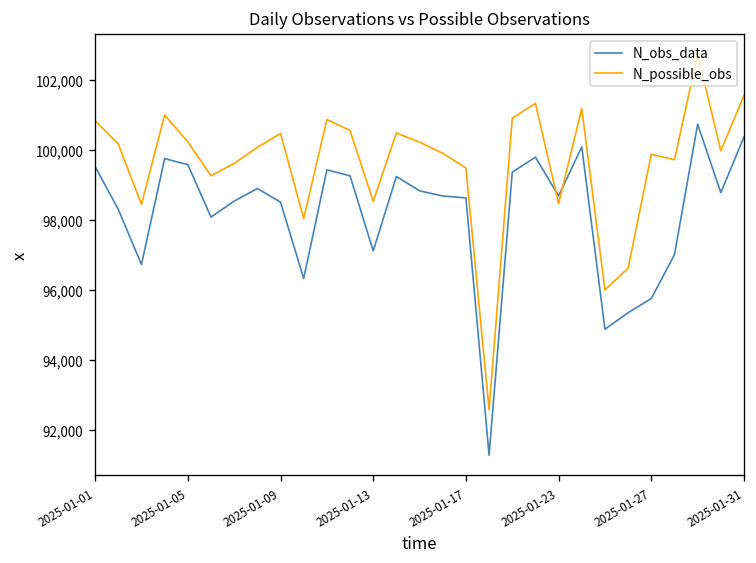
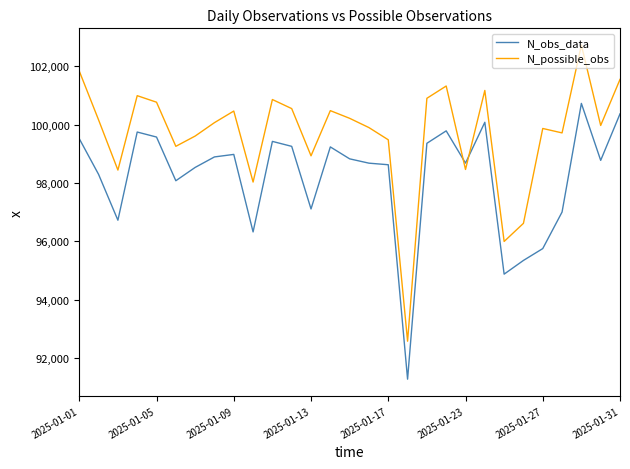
N_possible_obs, 2025-01-01: 100,800 -> 101,800
N_possible_obs, 2025-01-05: 100,200 -> 100,800
N_obs_data, 2025-01-09: 98,500 -> 99,000
N_possible_obs, 2025-01-13: 98,500 -> 98,900
